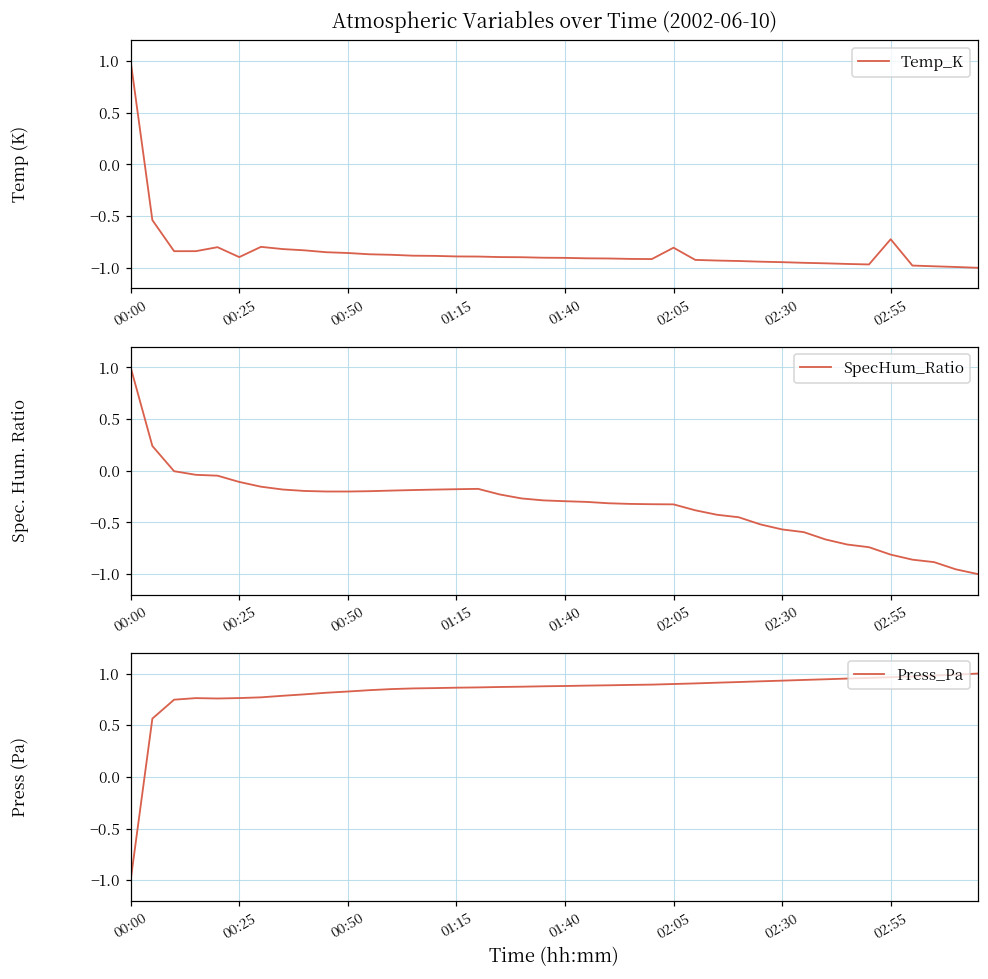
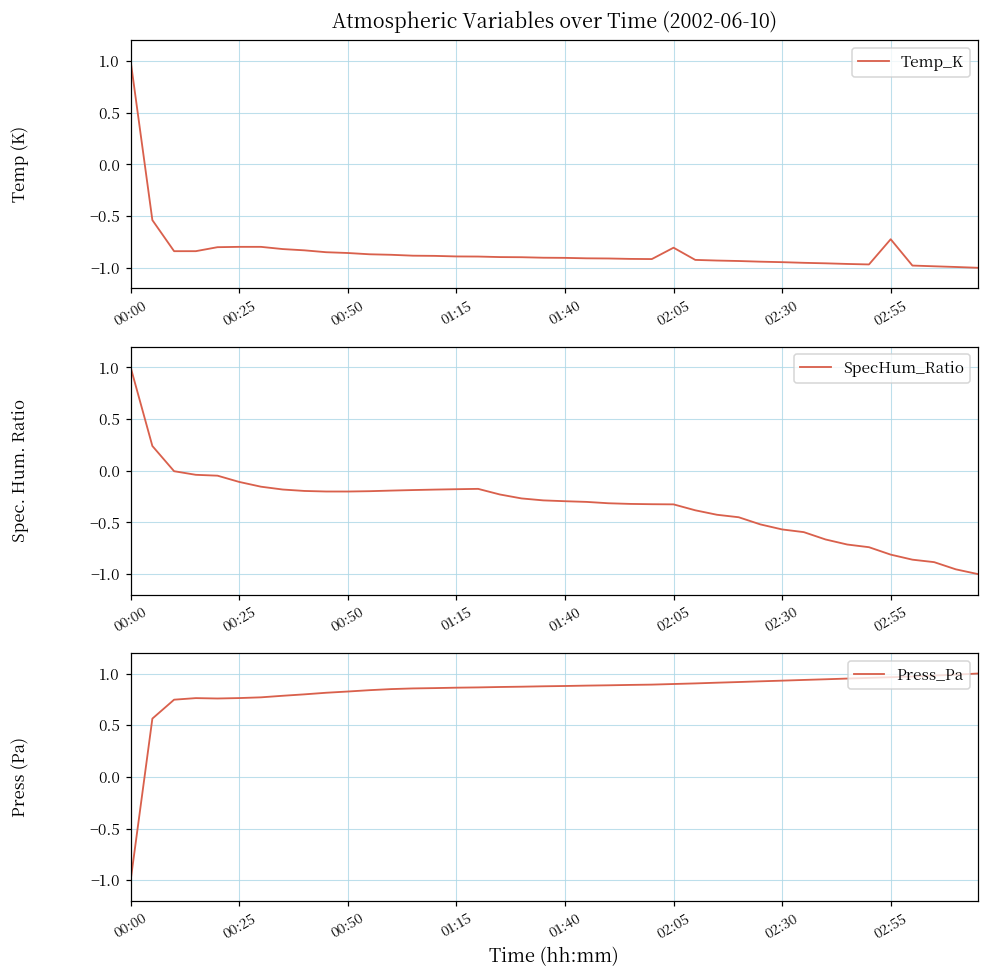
Atmospheric Variables over Time (2002-06-10), 00:25: -0.9 -> -0.8
